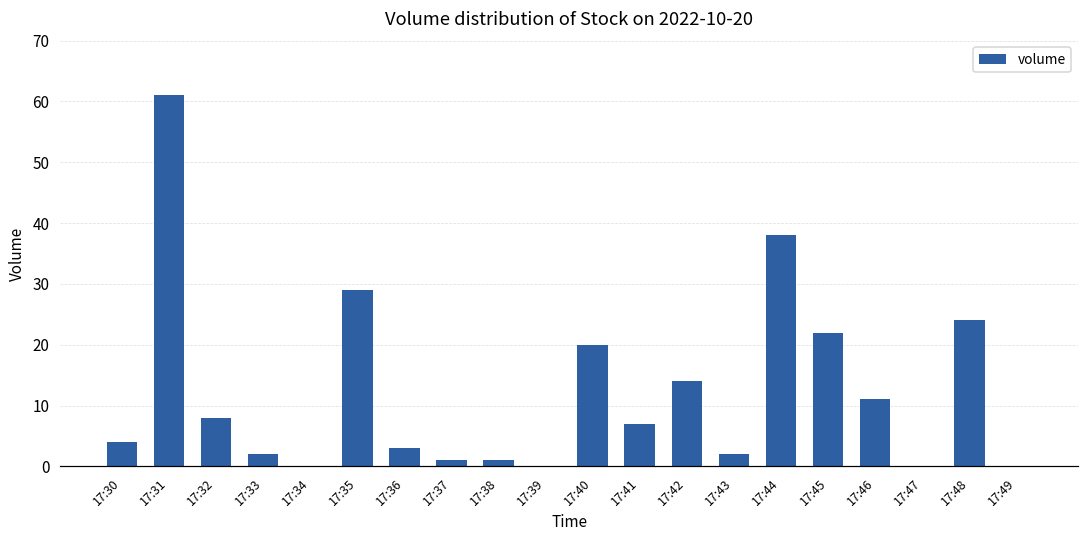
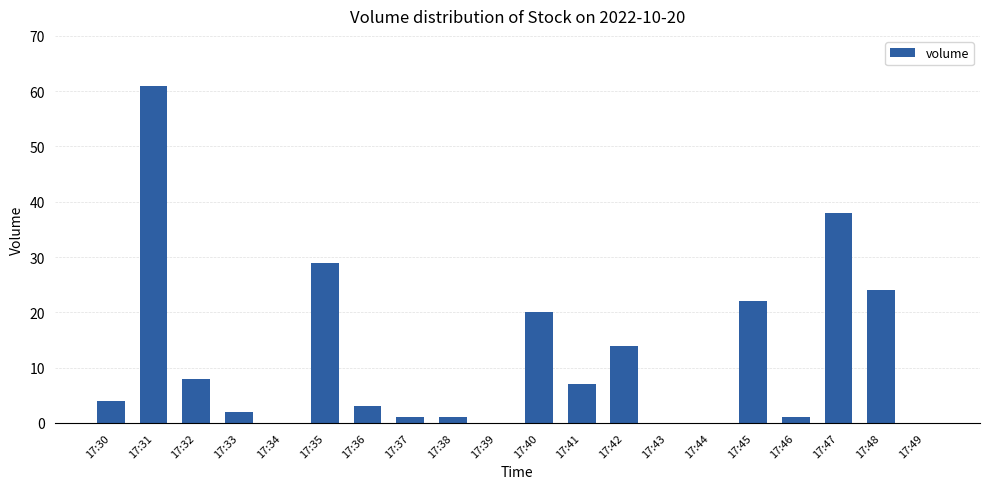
17:43: 2 -> 0
17:44: 38 -> 0
17:46: 11 -> 1
17:47: 0 -> 38
